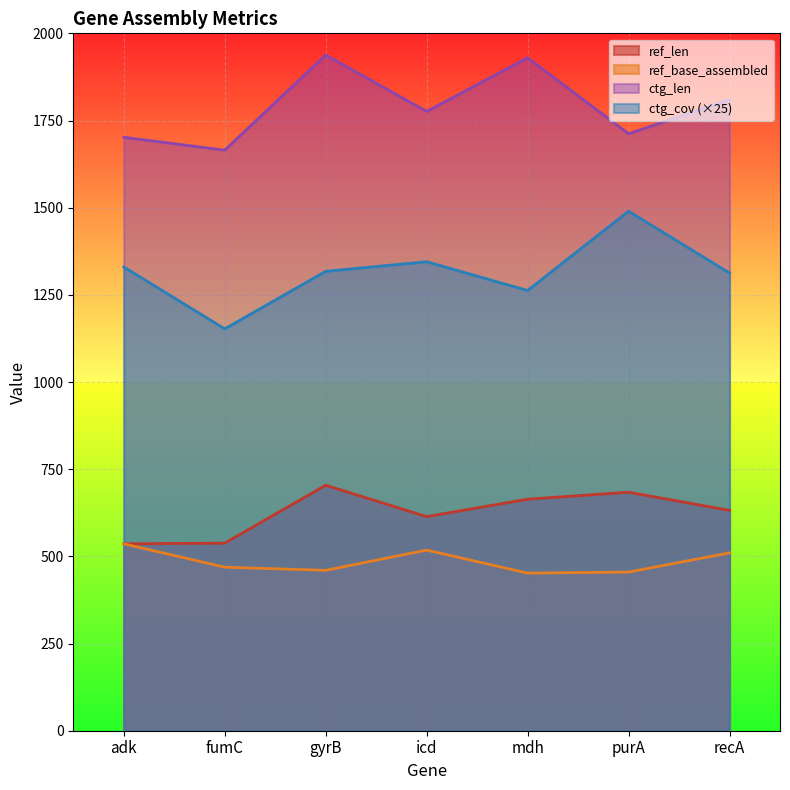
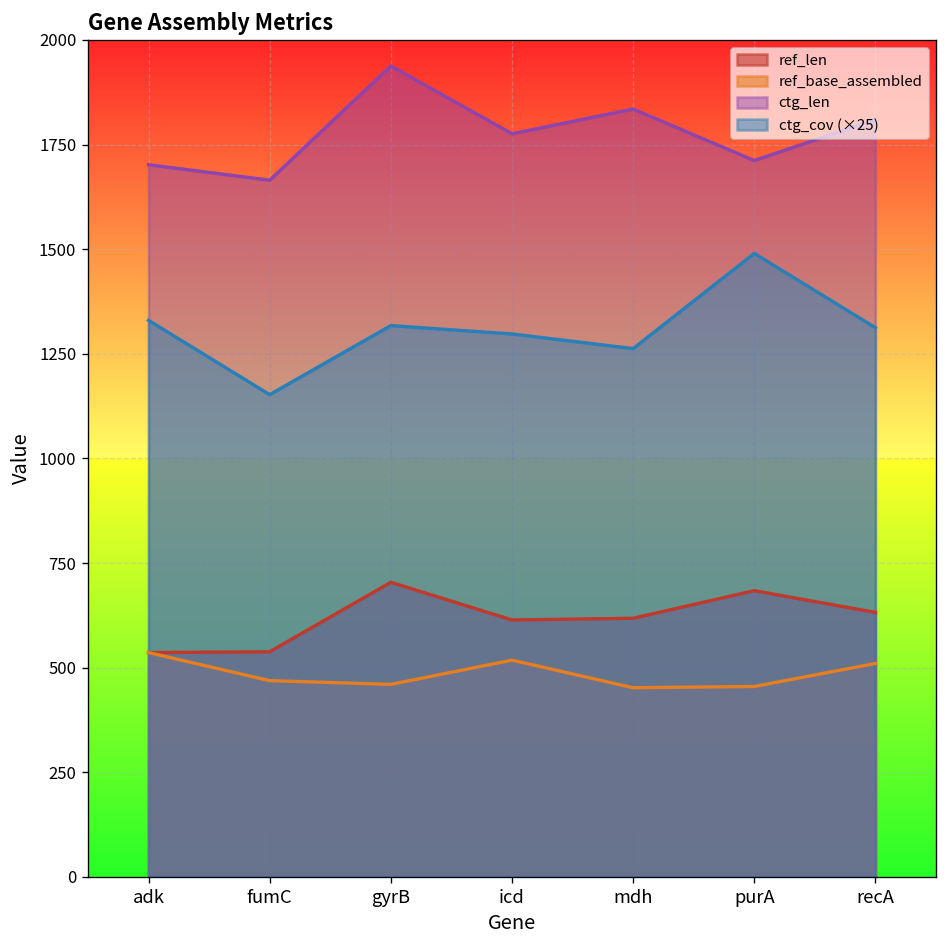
ctg_cov (×25), icd: 1350 -> 1300
ref_len, mdh: 660 -> 620
ctg_len, mdh: 1930 -> 1840
